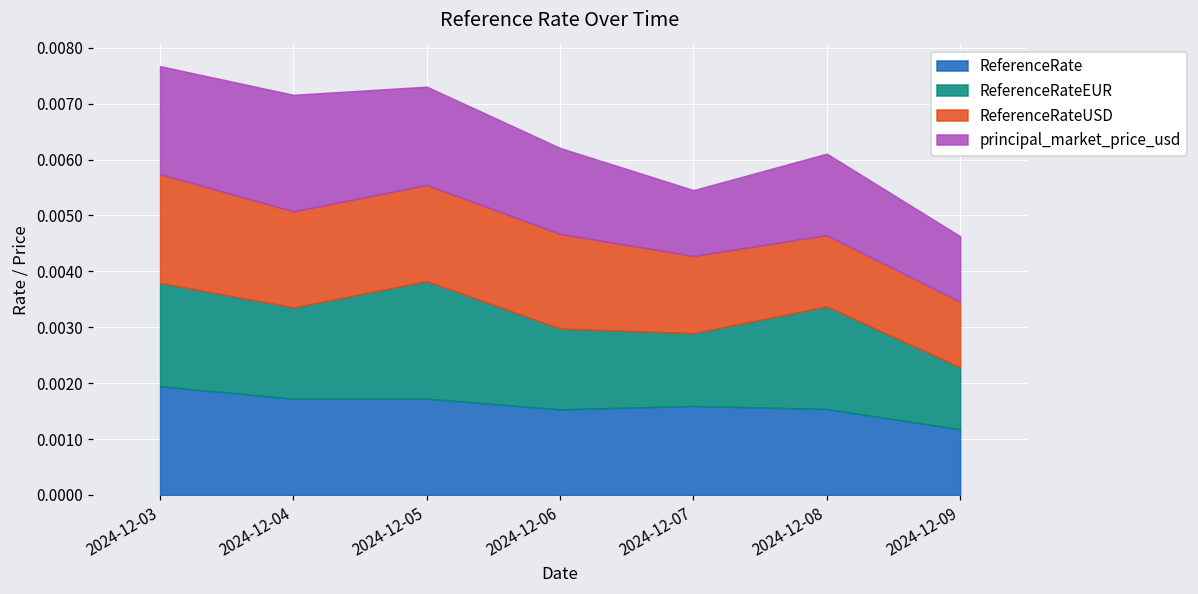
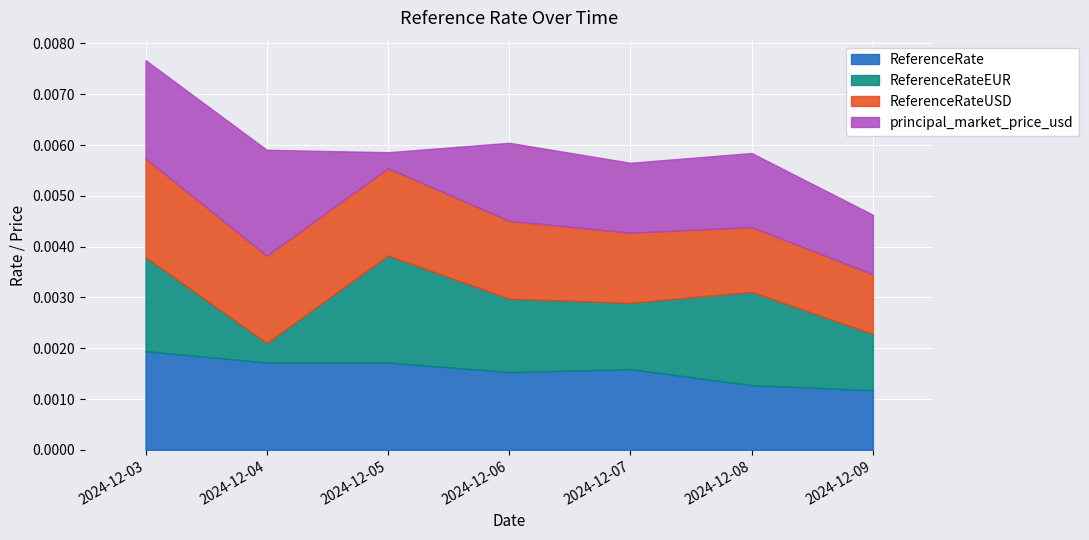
ReferenceRateEUR, 2024-12-04: 0.0016 -> 0.0004
principal_market_price_usd, 2024-12-05: 0.0018 -> 0.0003
ReferenceRateUSD, 2024-12-06: 0.0017 -> 0.0015
principal_market_price_usd, 2024-12-07: 0.0012 -> 0.0014
ReferenceRate, 2024-12-08: 0.0015 -> 0.0013
